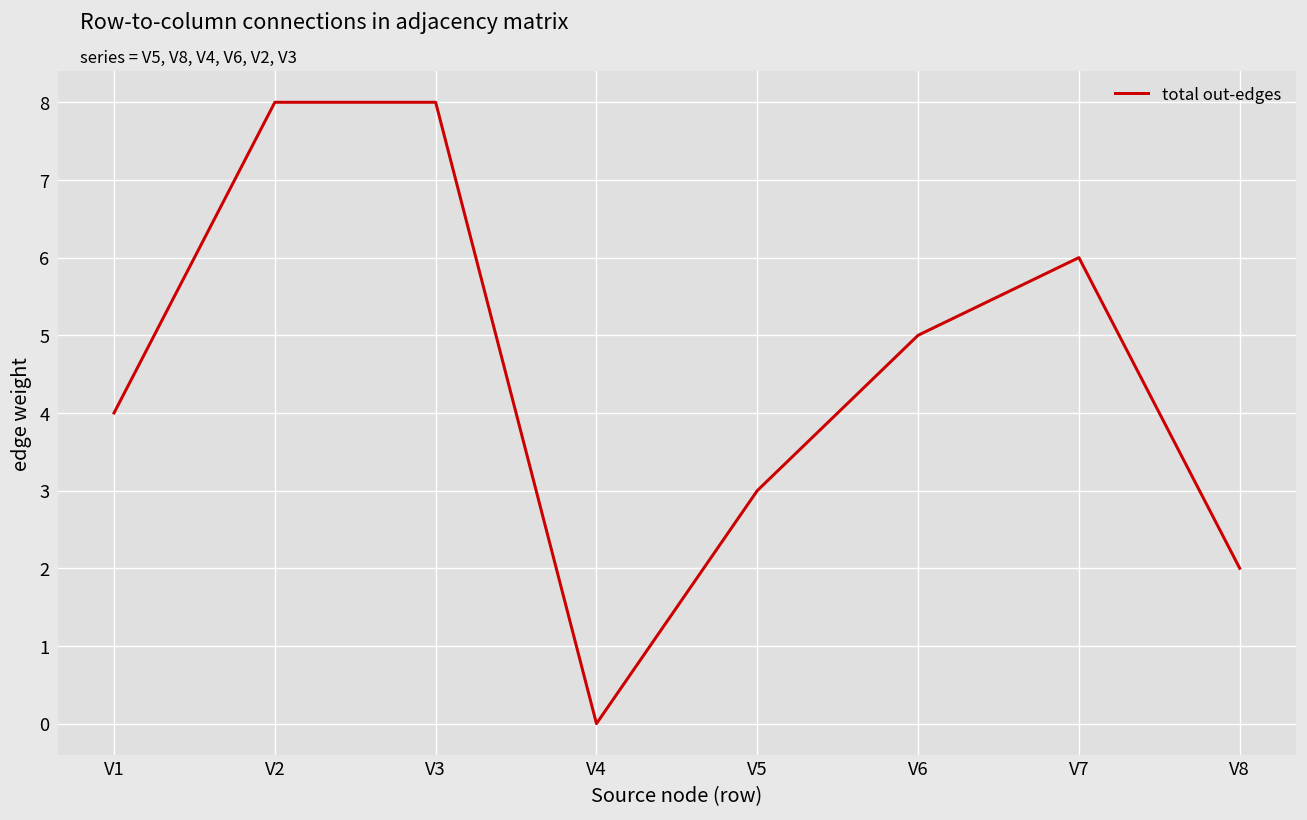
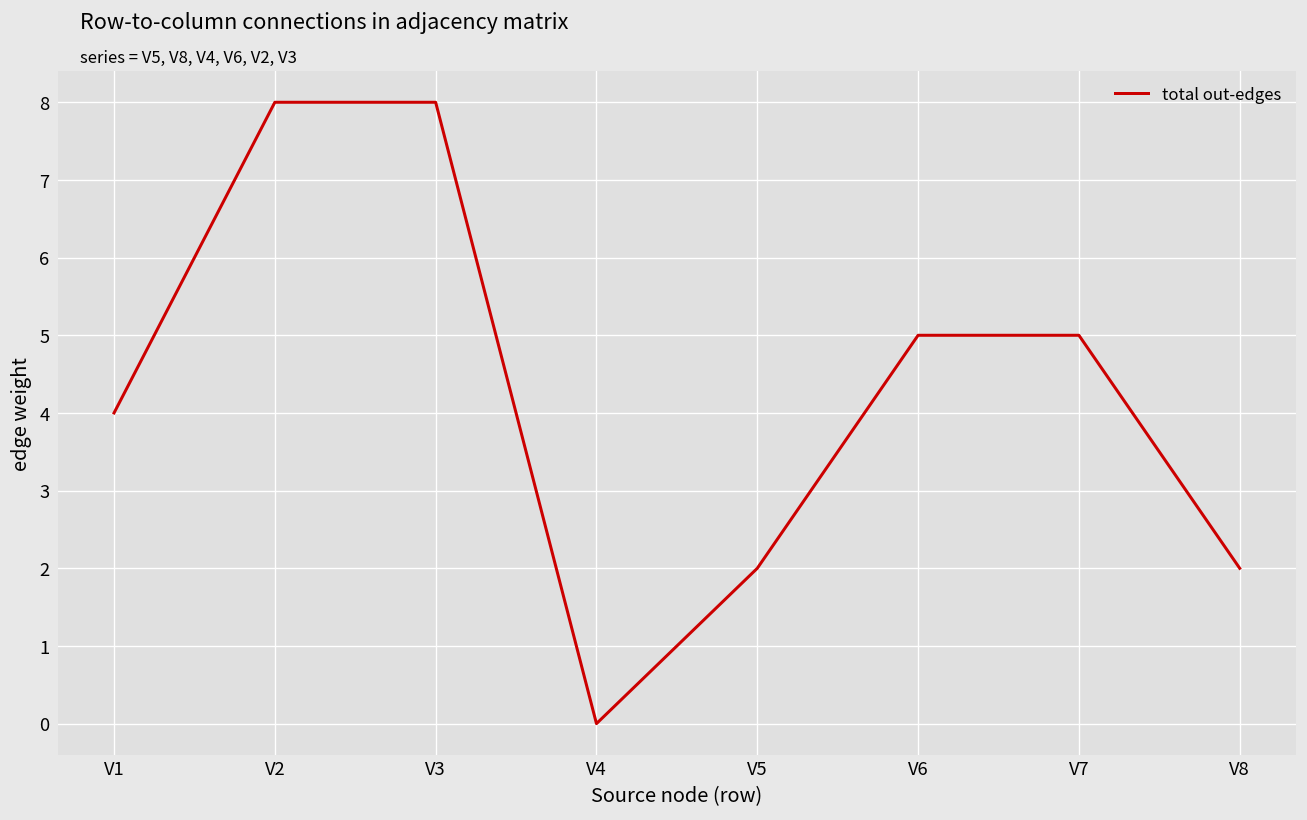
V5: 3 -> 2
V7: 6 -> 5
